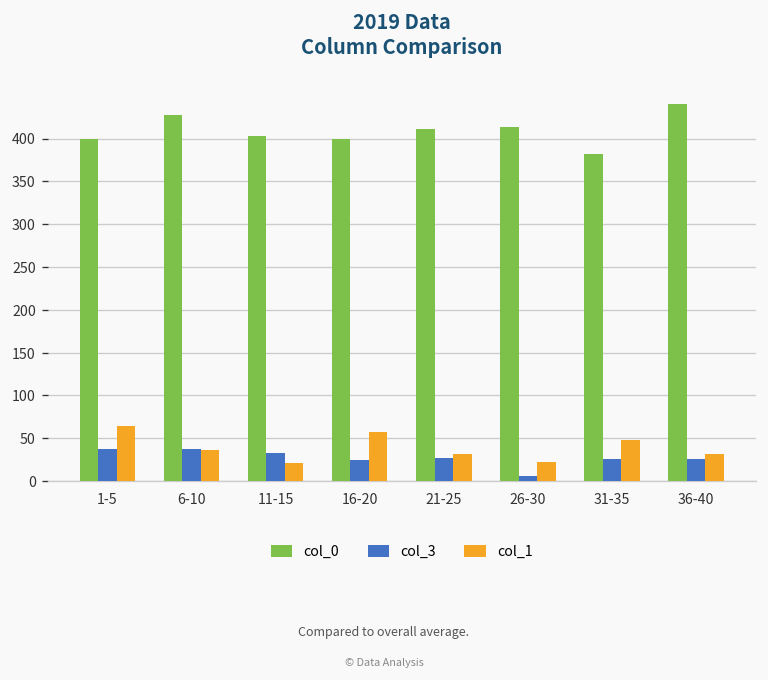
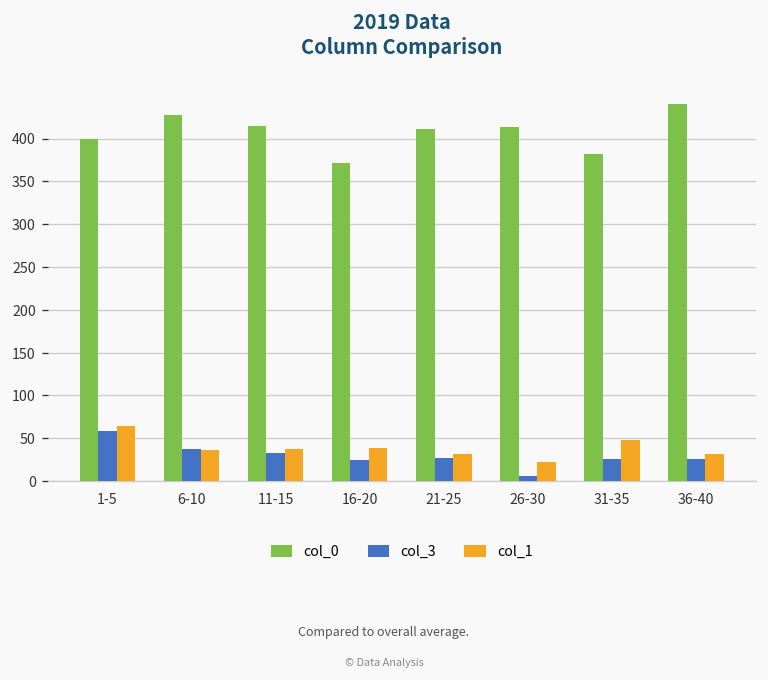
col_3, 1-5: 40 -> 60
col_0, 11-15: 400 -> 420
col_1, 11-15: 20 -> 40
col_0, 16-20: 400 -> 370
col_1, 16-20: 60 -> 40
